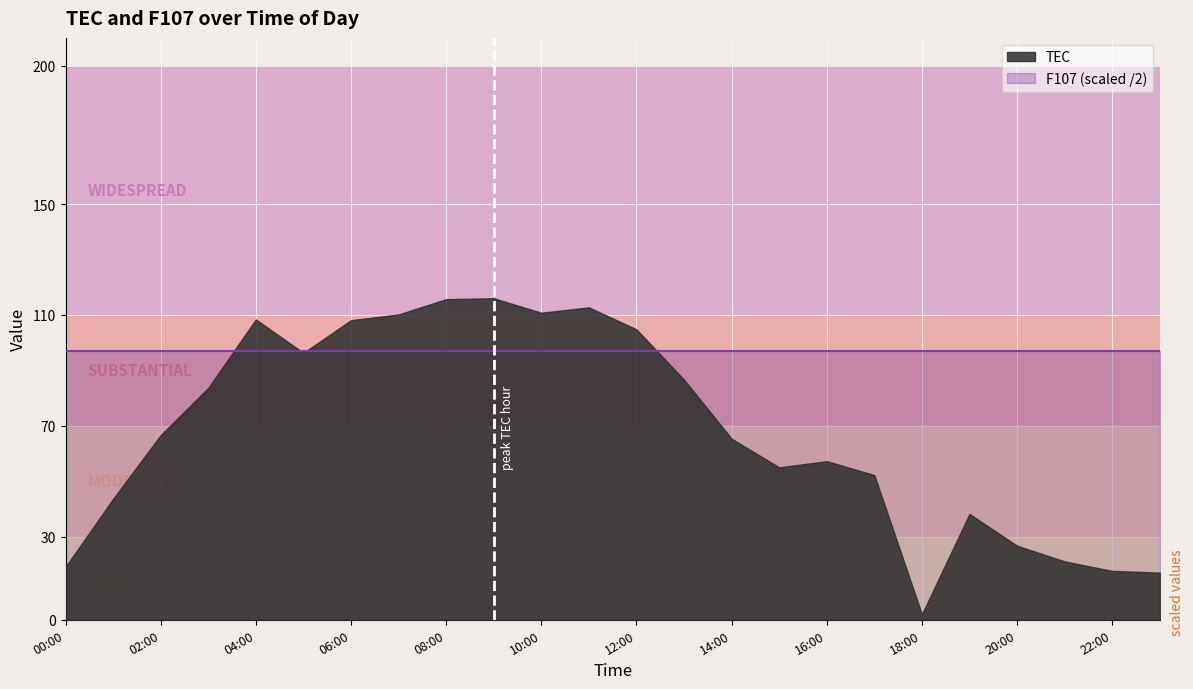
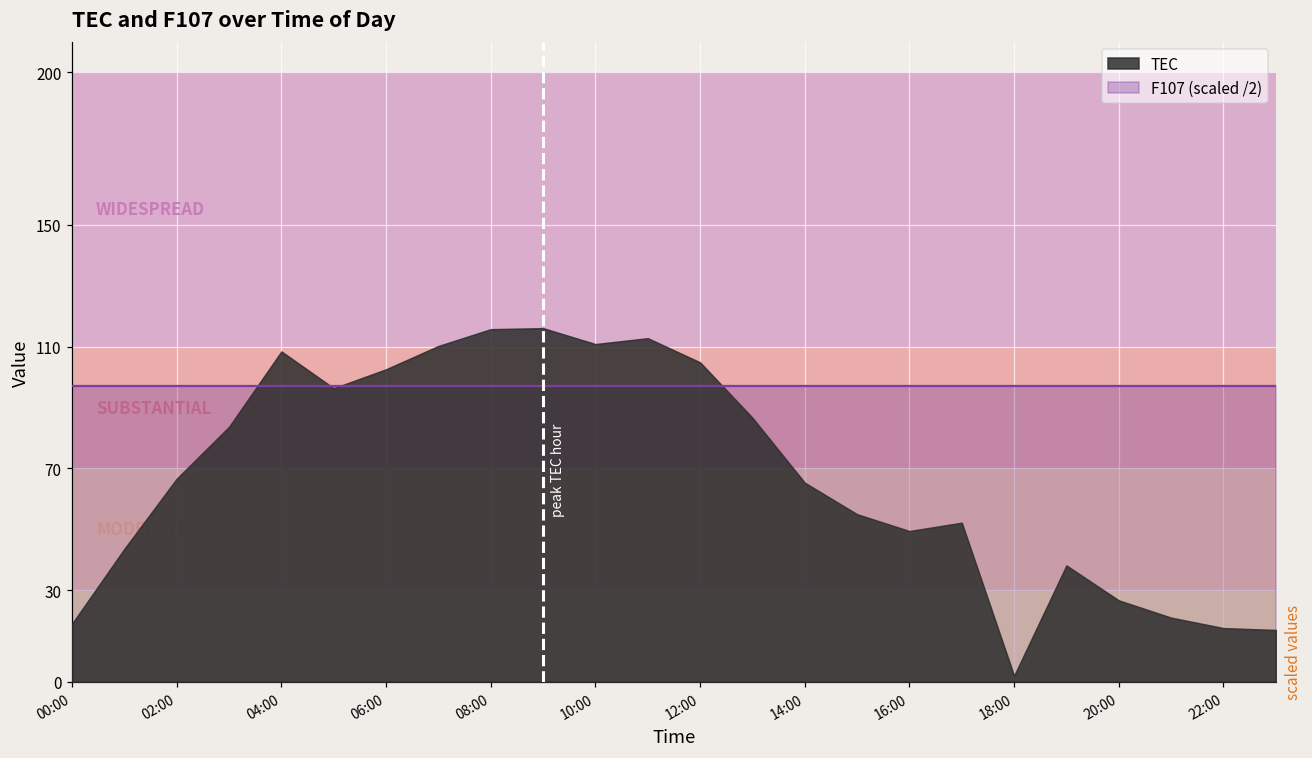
TEC, 06:00: 108 -> 103
TEC, 16:00: 57 -> 49
